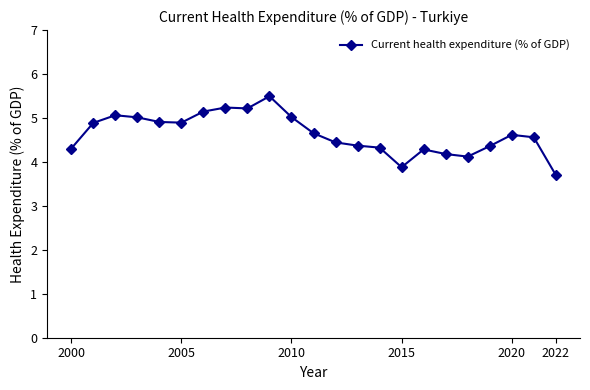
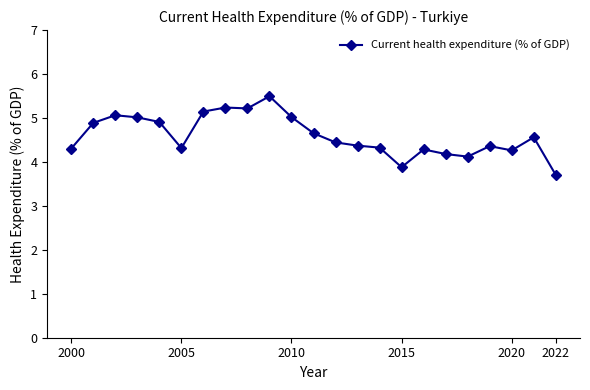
2005: 4.9 -> 4.3
2020: 4.6 -> 4.3
